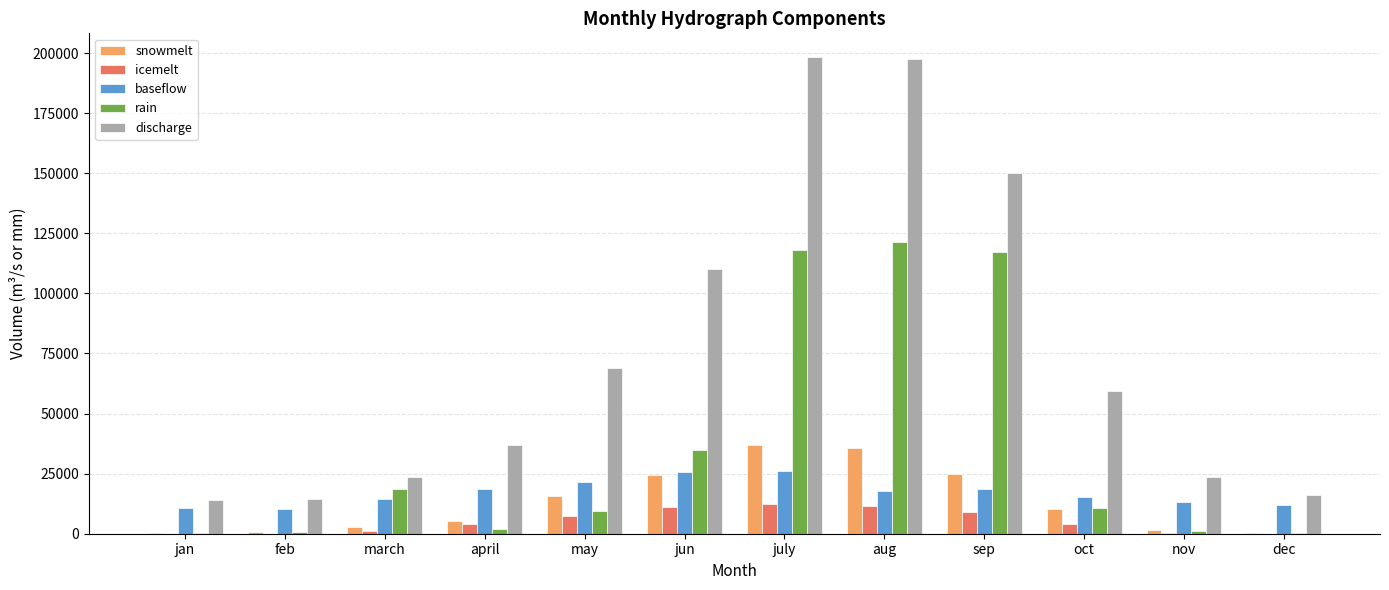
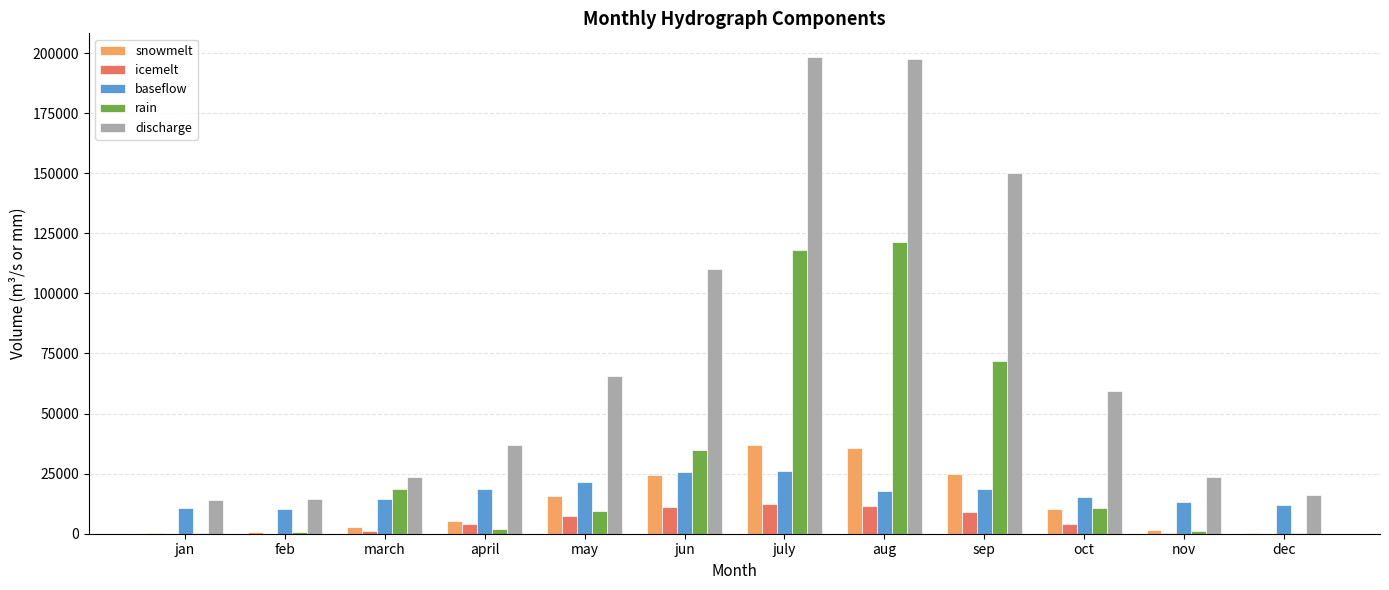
discharge, may: 69000 -> 66000
rain, sep: 117000 -> 72000
